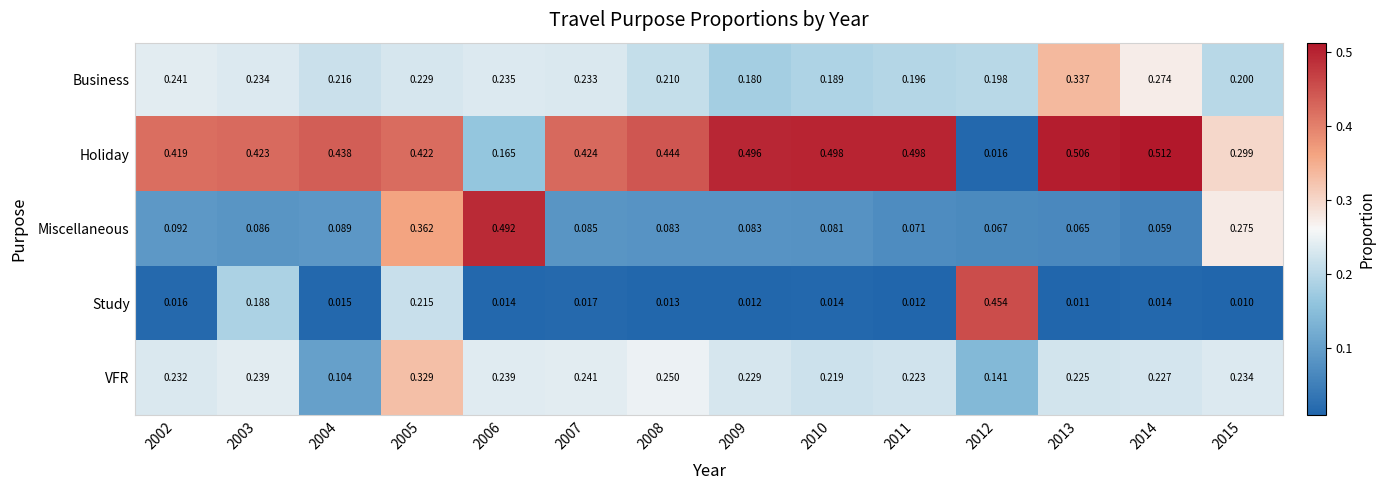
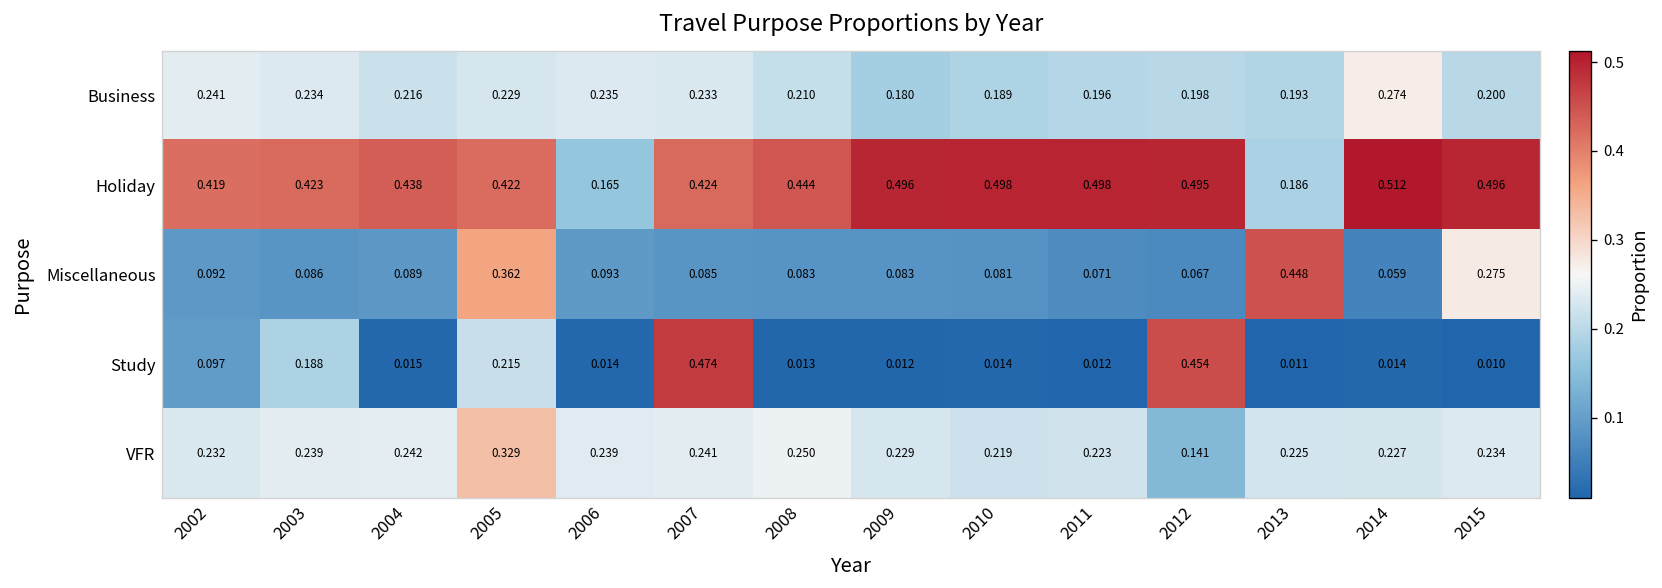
Business, 2013: 0.337 -> 0.193
Holiday, 2012: 0.016 -> 0.495
Holiday, 2013: 0.506 -> 0.186
Holiday, 2015: 0.299 -> 0.496
Miscellaneous, 2006: 0.492 -> 0.093
Miscellaneous, 2013: 0.065 -> 0.448
Study, 2002: 0.016 -> 0.097
Study, 2007: 0.017 -> 0.474
VFR, 2004: 0.104 -> 0.242
